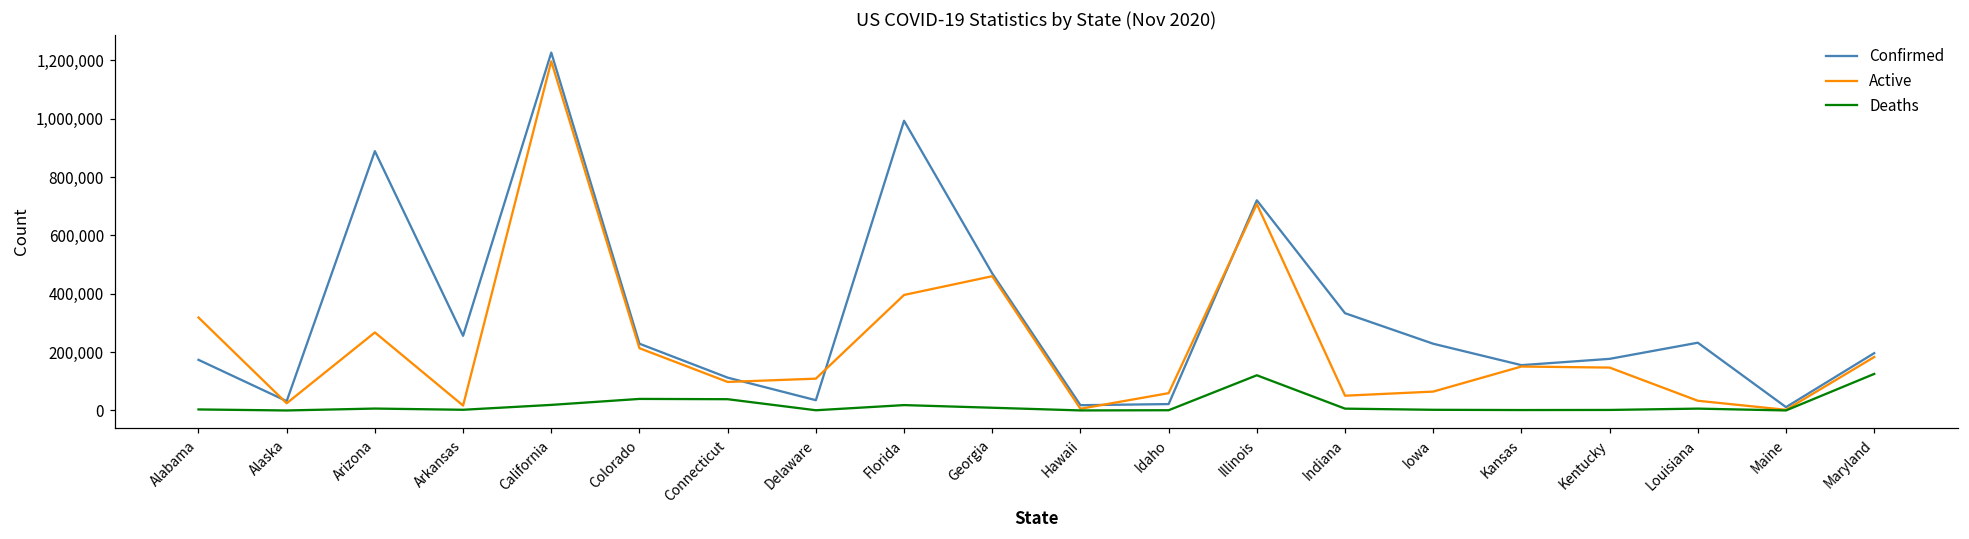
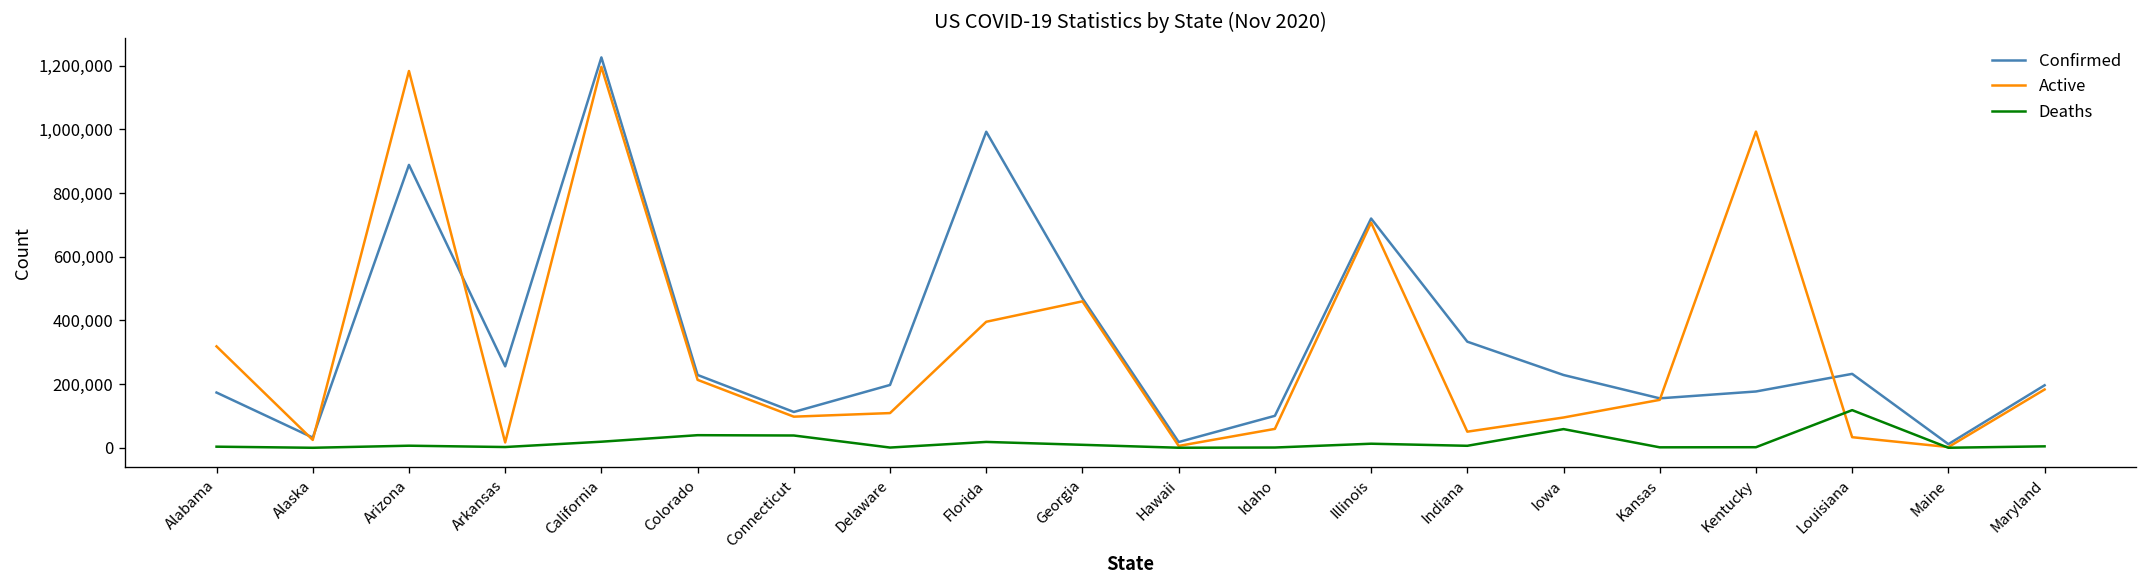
Active, Arizona: 270,000 -> 1,180,000
Confirmed, Delaware: 40,000 -> 200,000
Confirmed, Idaho: 20,000 -> 100,000
Deaths, Illinois: 120,000 -> 10,000
Active, Iowa: 60,000 -> 100,000
Deaths, Iowa: 0 -> 60,000
Active, Kentucky: 150,000 -> 990,000
Deaths, Louisiana: 10,000 -> 120,000
Deaths, Maryland: 130,000 -> 0
